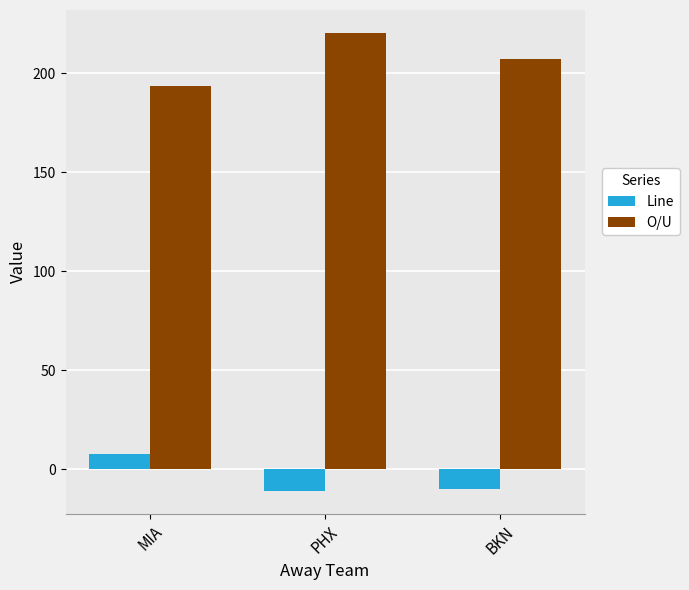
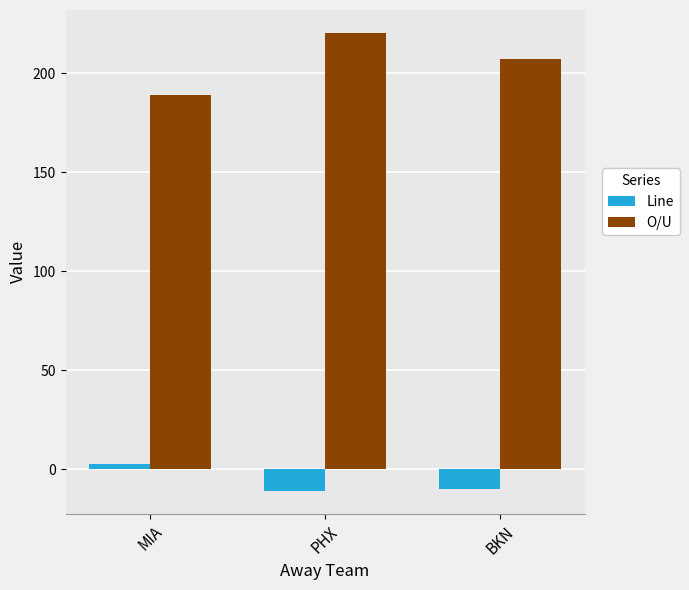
Line, MIA: 8 -> 3
O/U, MIA: 194 -> 189
